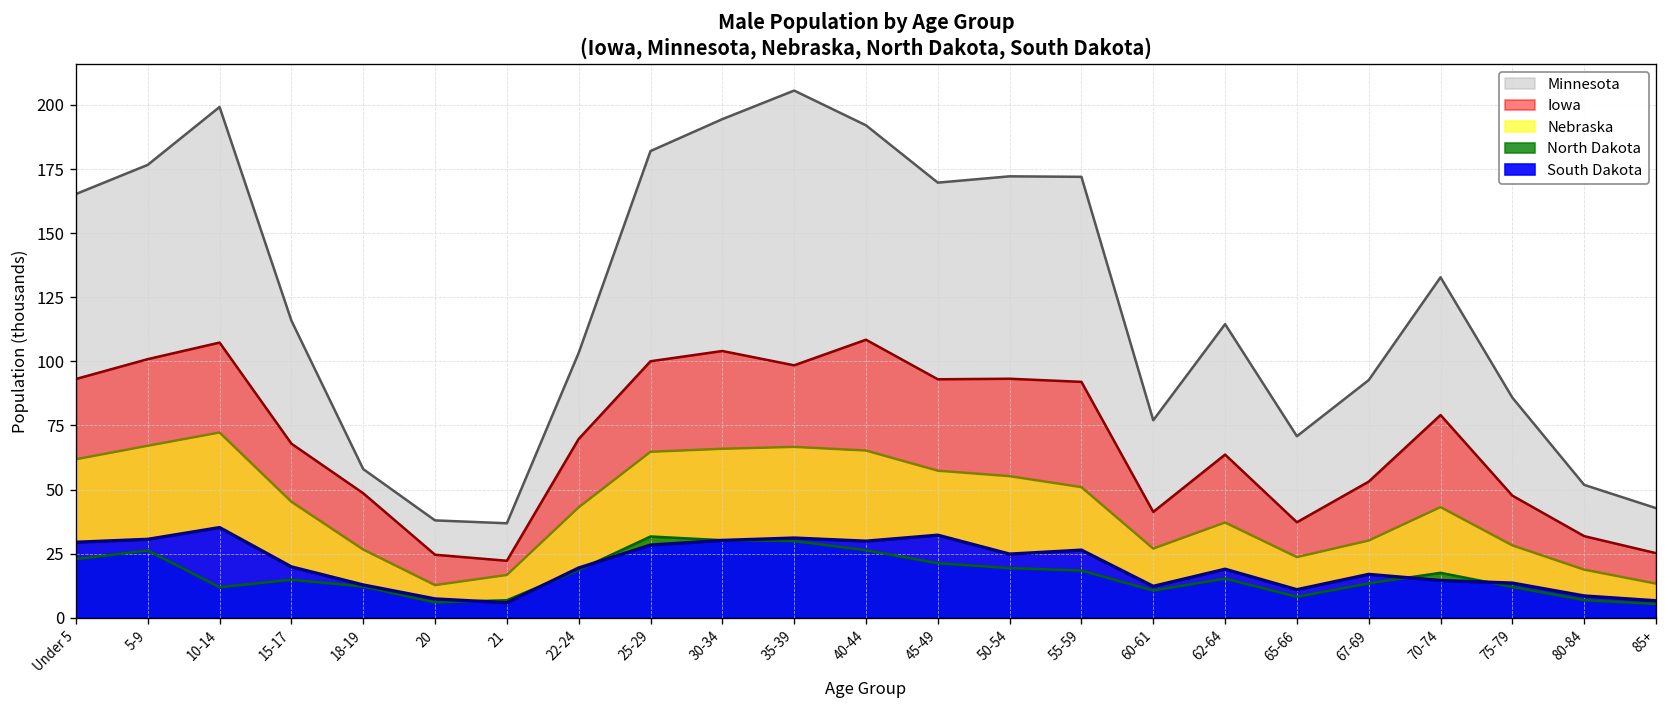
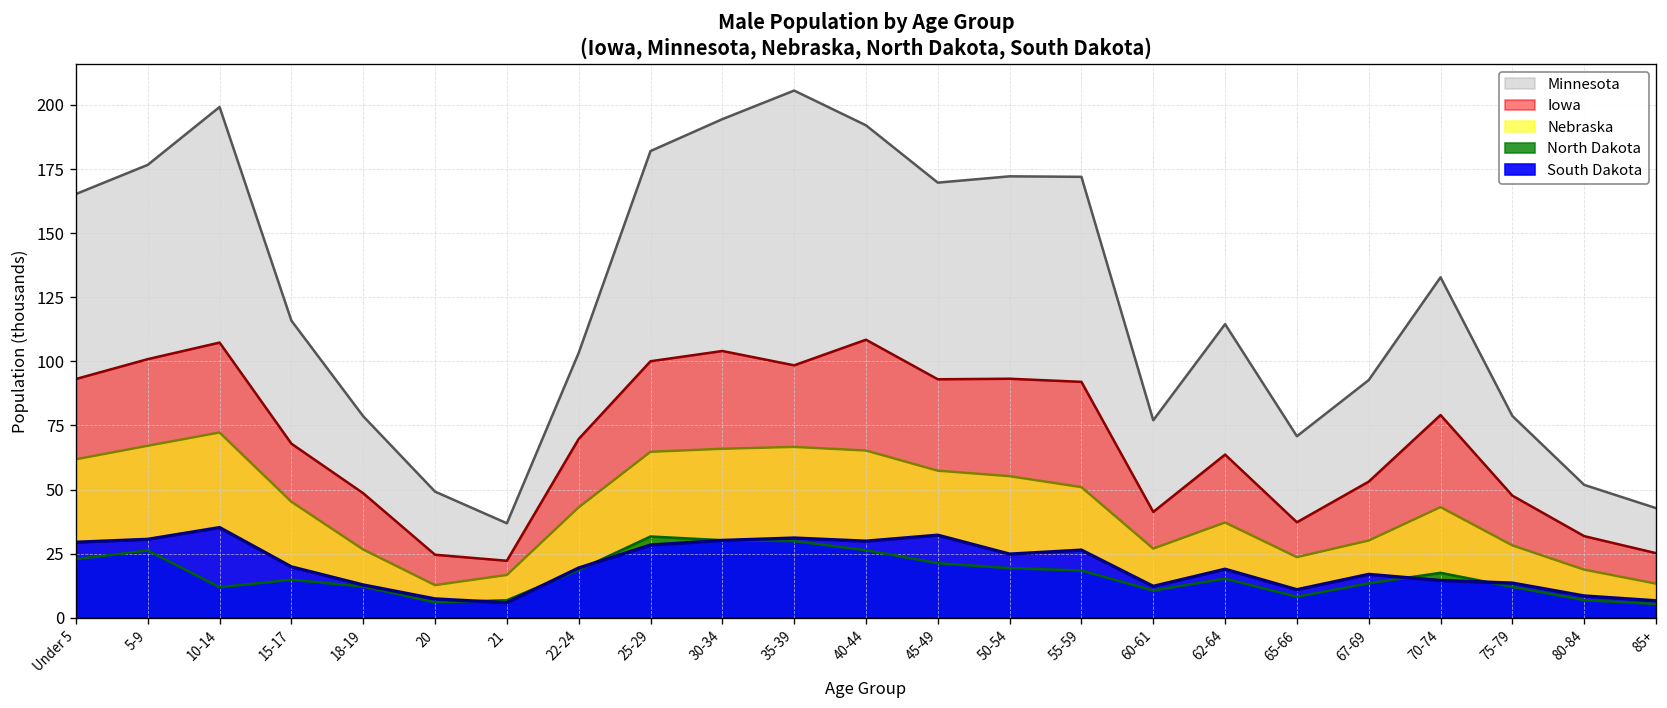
Minnesota, 18-19: 58 -> 79
Minnesota, 20: 38 -> 49
Minnesota, 75-79: 86 -> 79
